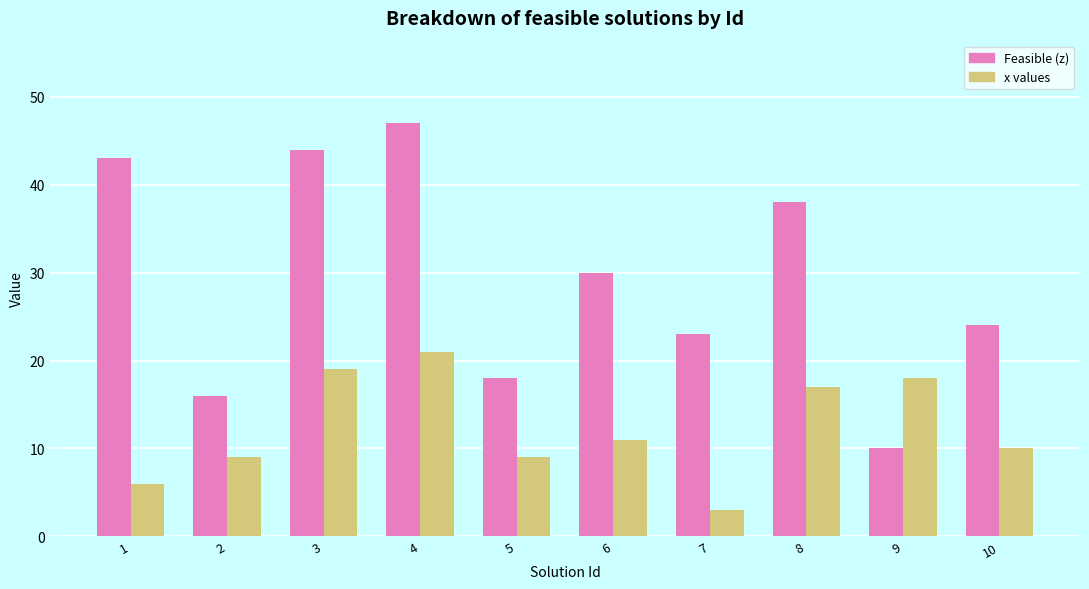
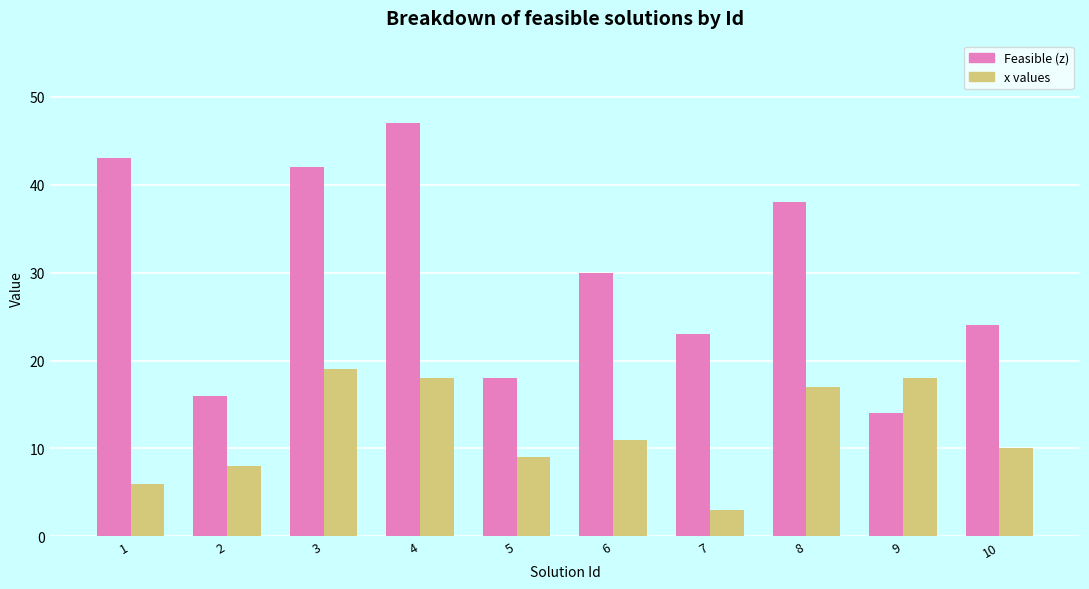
x values, 2: 9 -> 8
Feasible (z), 3: 44 -> 42
x values, 4: 21 -> 18
Feasible (z), 9: 10 -> 14
